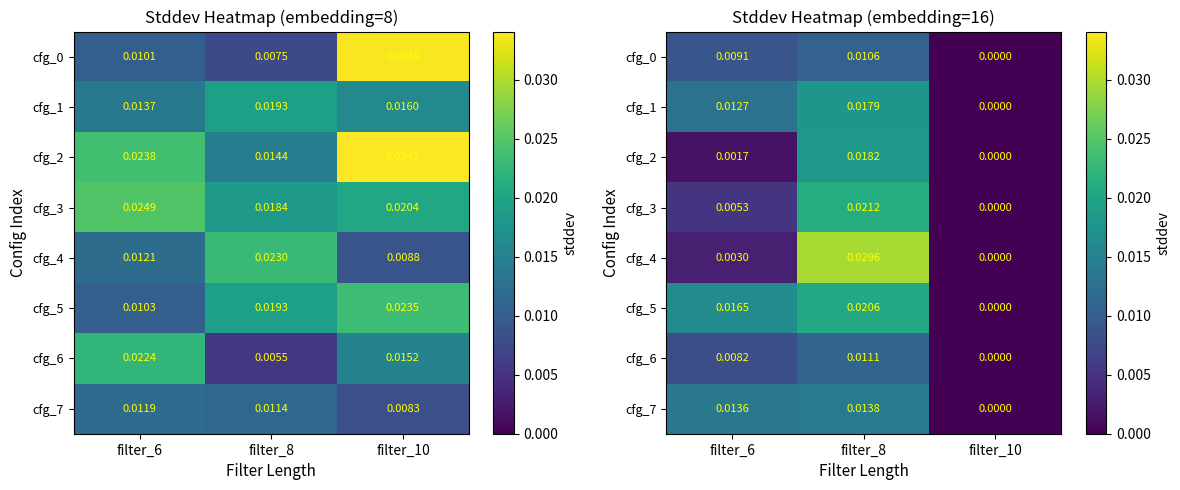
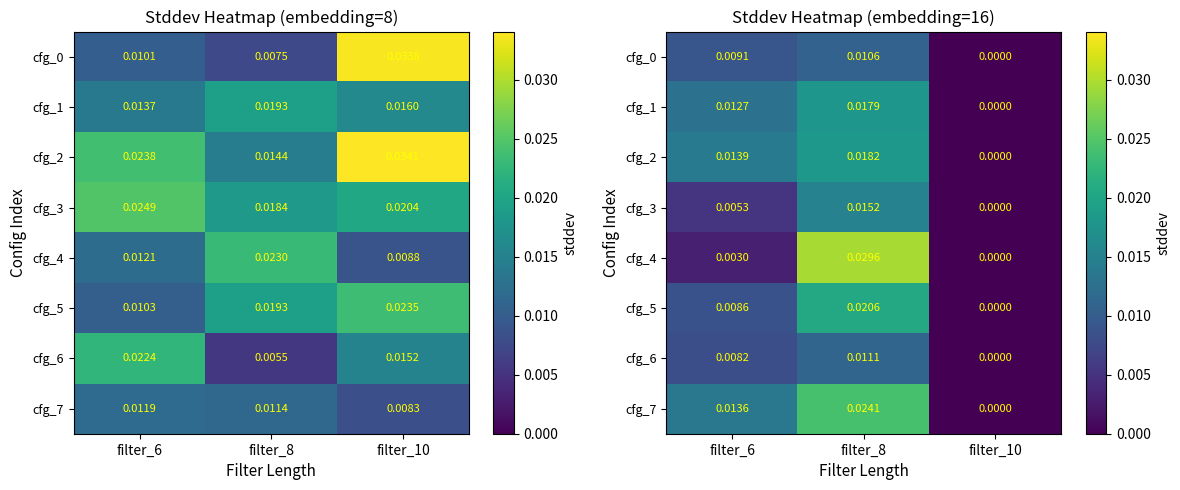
Stddev Heatmap (embedding=16), cfg_2, filter_6: 0.0017 -> 0.0139
Stddev Heatmap (embedding=16), cfg_3, filter_8: 0.0212 -> 0.0152
Stddev Heatmap (embedding=16), cfg_5, filter_6: 0.0165 -> 0.0086
Stddev Heatmap (embedding=16), cfg_7, filter_8: 0.0138 -> 0.0241
